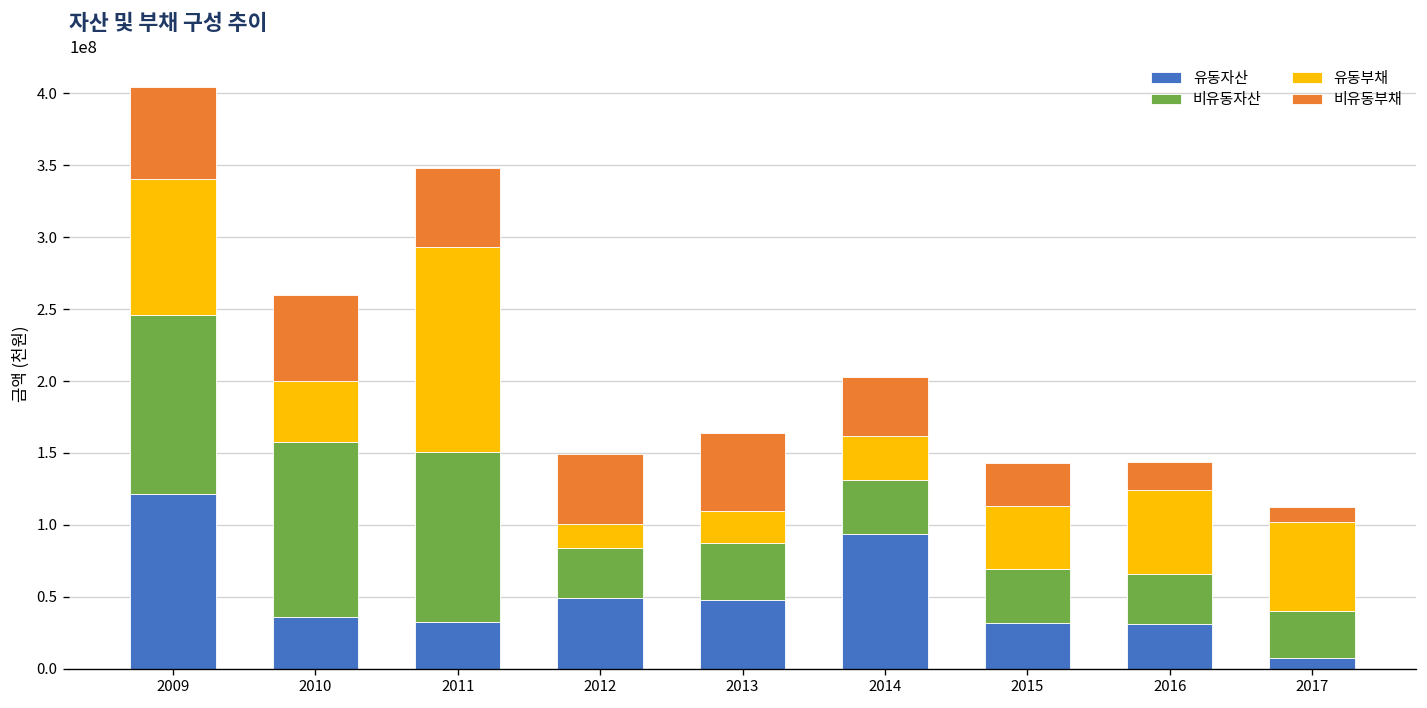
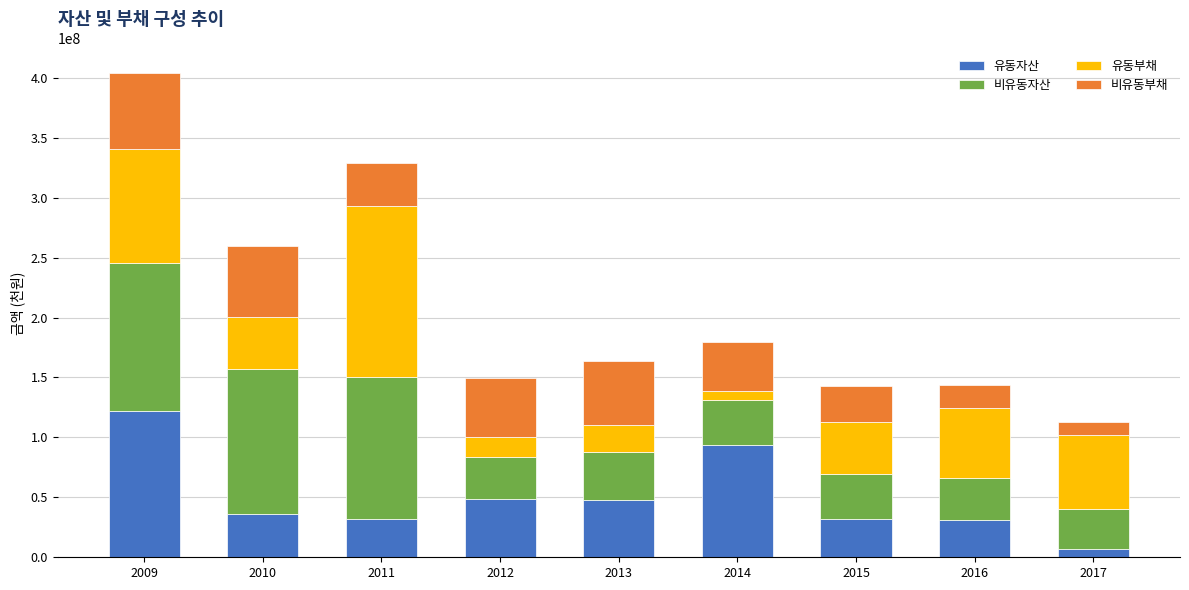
비유동부채, 2011: 55000000 -> 36000000
유동부채, 2014: 30000000 -> 7000000
